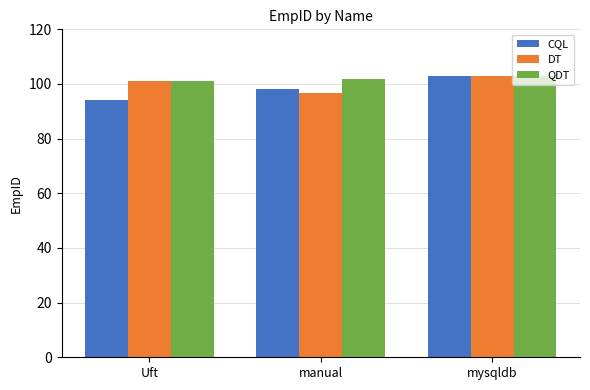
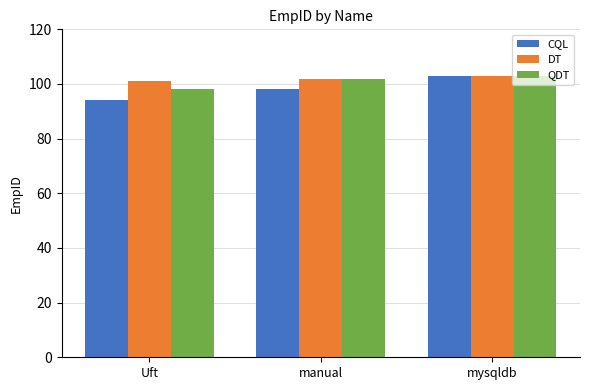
QDT, Uft: 101 -> 98
DT, manual: 97 -> 102
